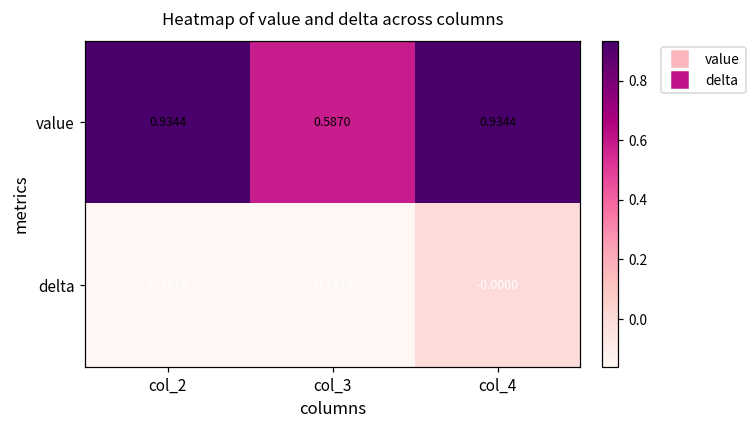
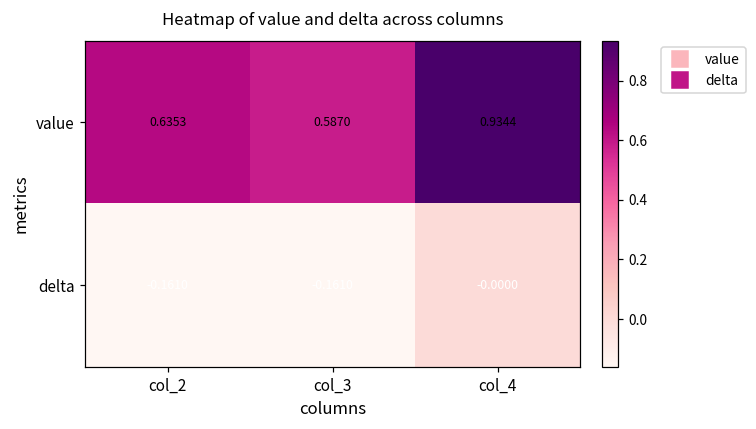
value, col_2: 0.9344 -> 0.6353
